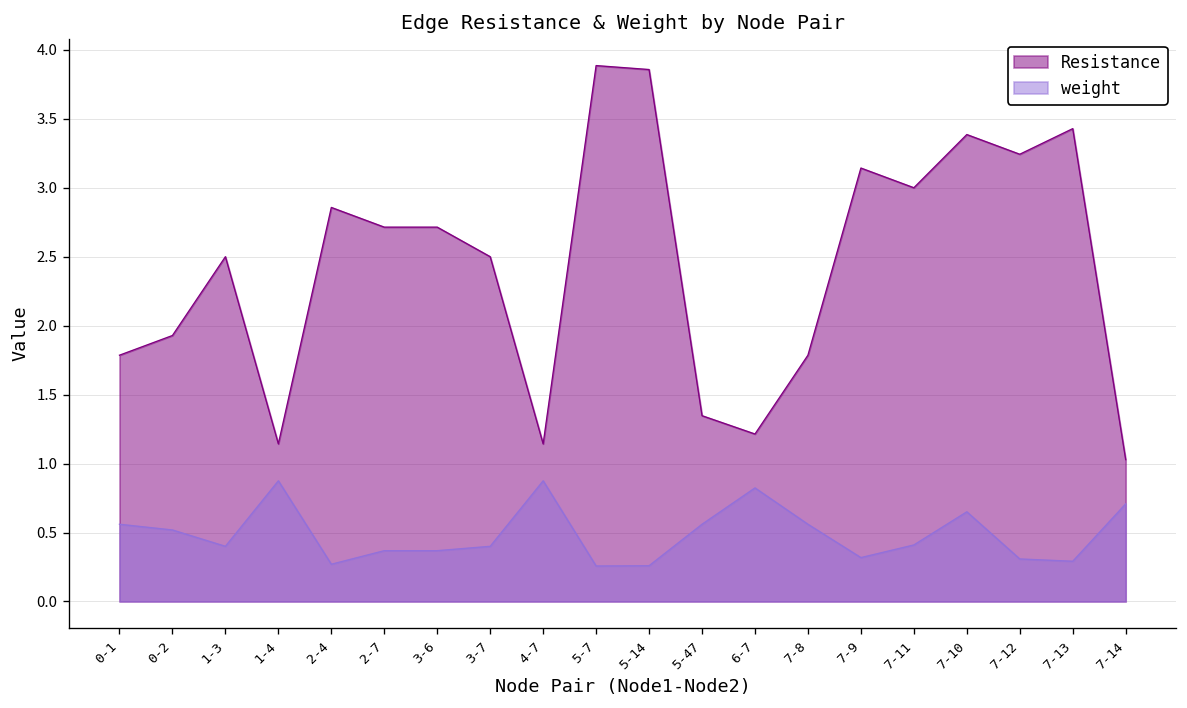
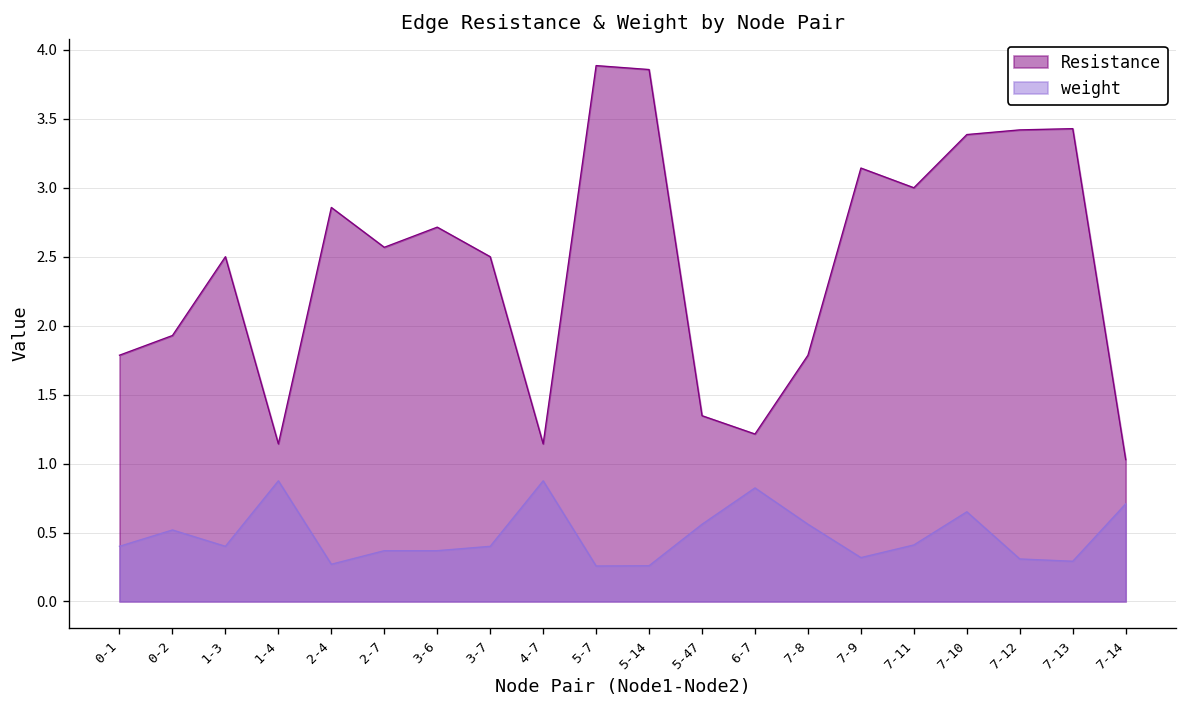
weight, 0-1: 0.56 -> 0.40
Resistance, 2-7: 2.71 -> 2.57
Resistance, 7-12: 3.24 -> 3.42
